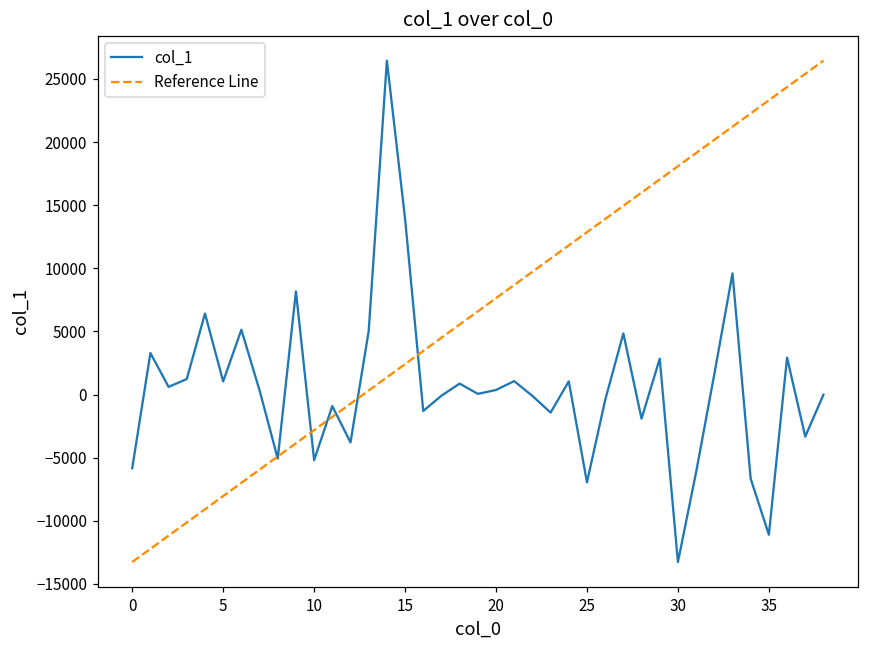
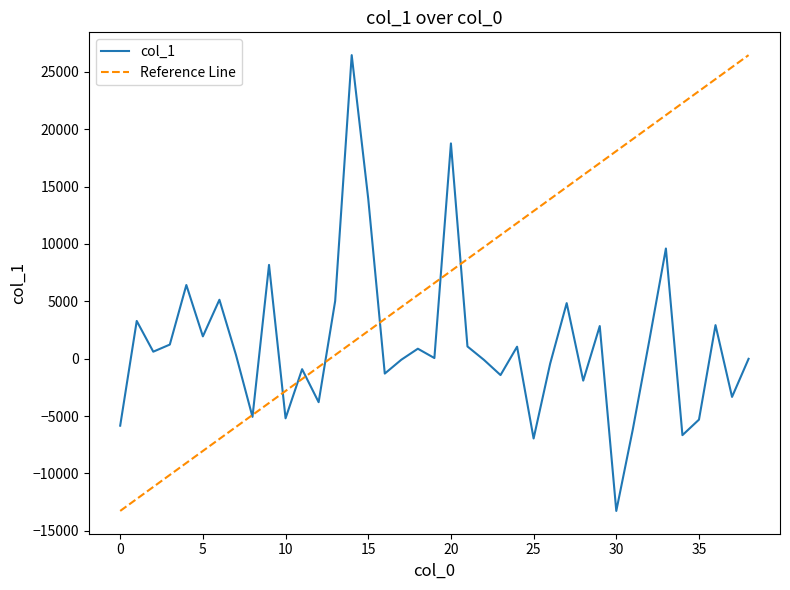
col_1, 5: 1000 -> 1900
col_1, 20: 400 -> 18800
col_1, 35: -11100 -> -5300
